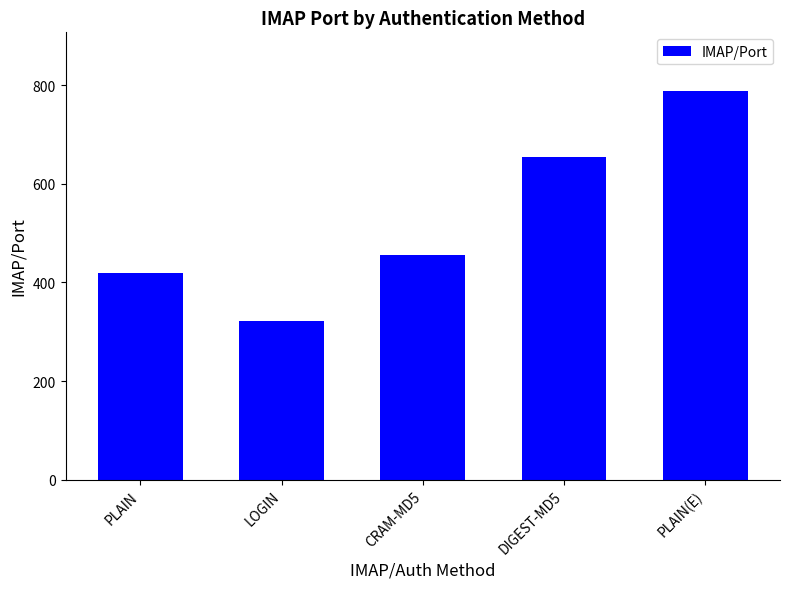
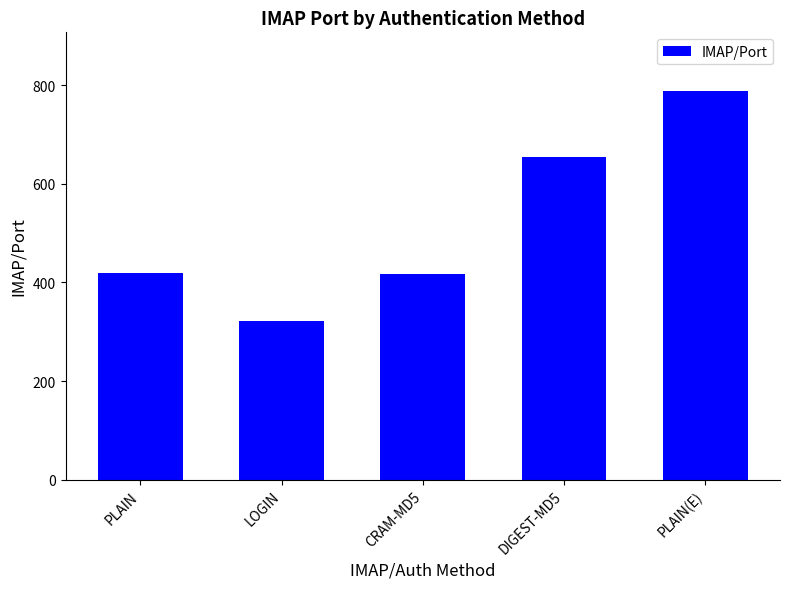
CRAM-MD5: 460 -> 420
